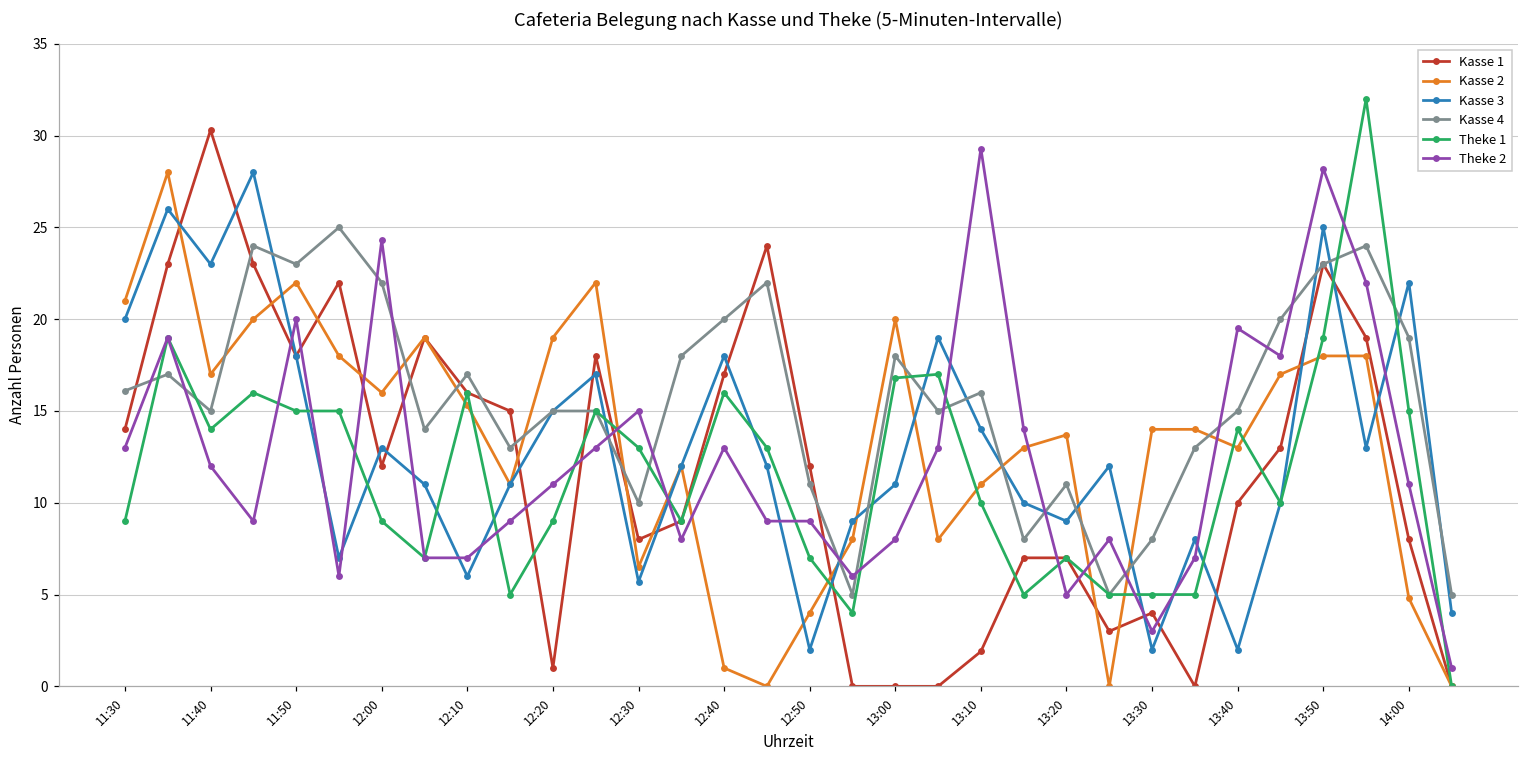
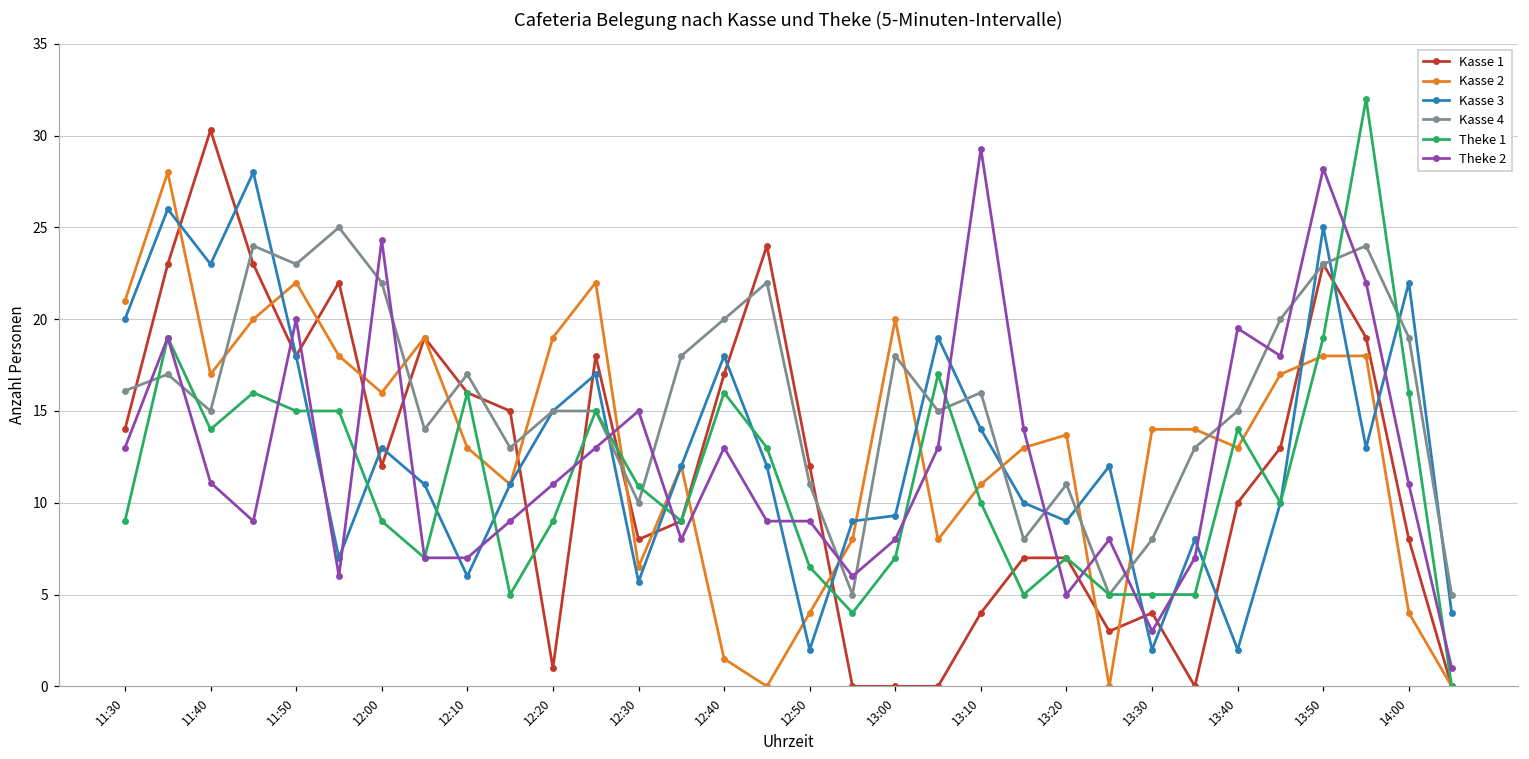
Theke 2, 11:40: 12.0 -> 11.1
Kasse 2, 12:10: 15.3 -> 13.0
Theke 1, 12:30: 13.0 -> 10.9
Kasse 2, 12:40: 1.0 -> 1.5
Theke 1, 12:50: 7.0 -> 6.5
Kasse 3, 13:00: 11.0 -> 9.3
Theke 1, 13:00: 16.8 -> 7.0
Kasse 1, 13:10: 1.9 -> 4.0
Kasse 2, 14:00: 4.8 -> 4.0
Theke 1, 14:00: 15 -> 16
